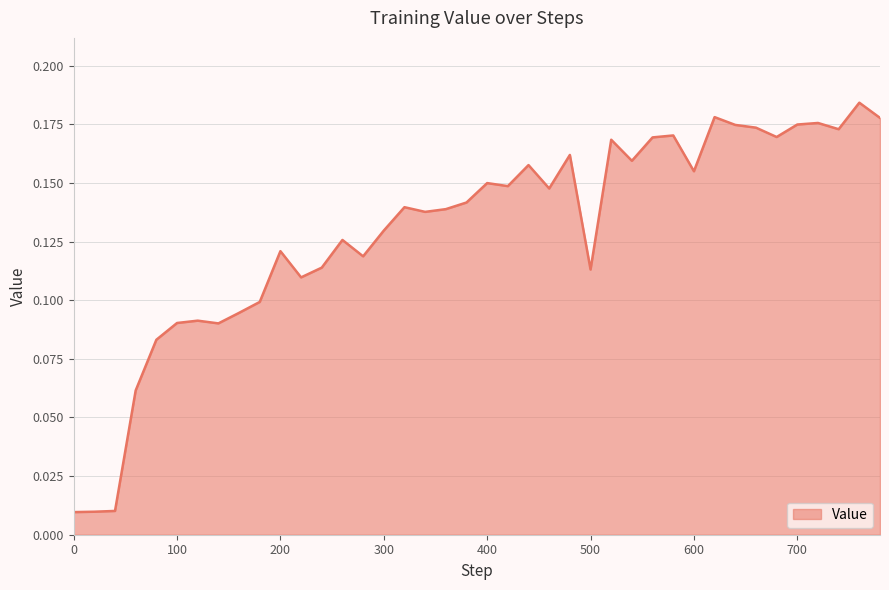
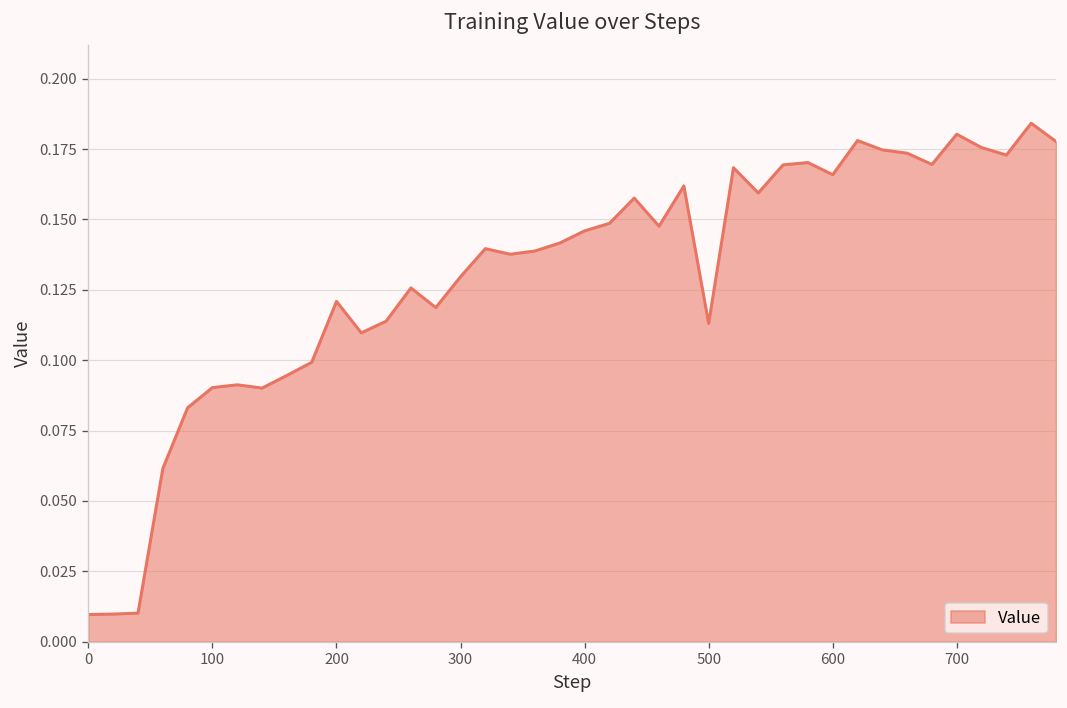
400: 0.150 -> 0.146
600: 0.155 -> 0.166
700: 0.175 -> 0.180
